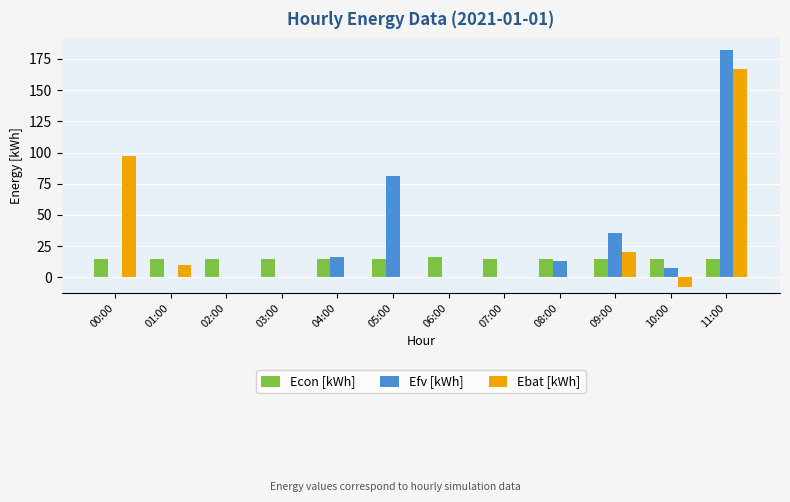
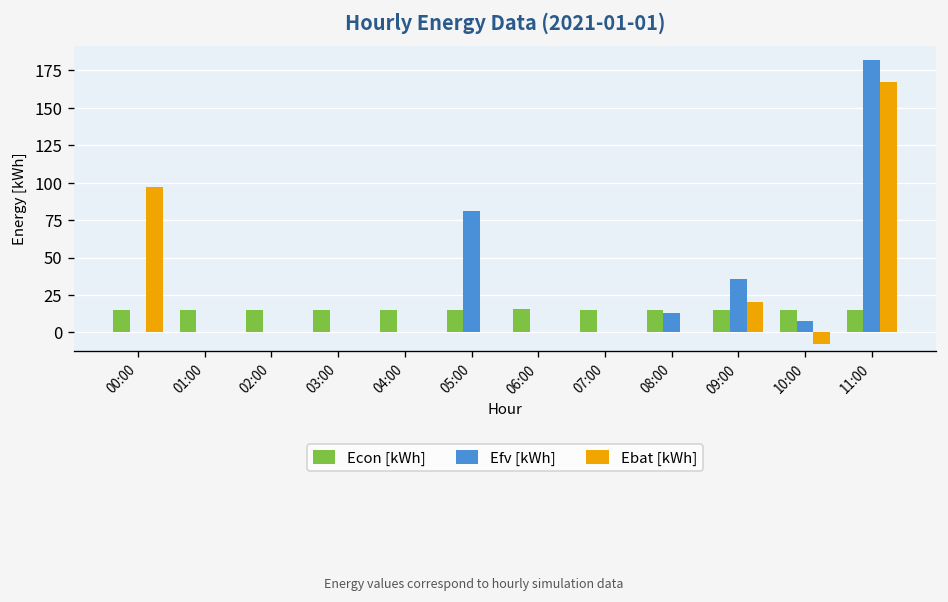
Ebat [kWh], 01:00: 10 -> 0
Efv [kWh], 04:00: 16 -> 0
